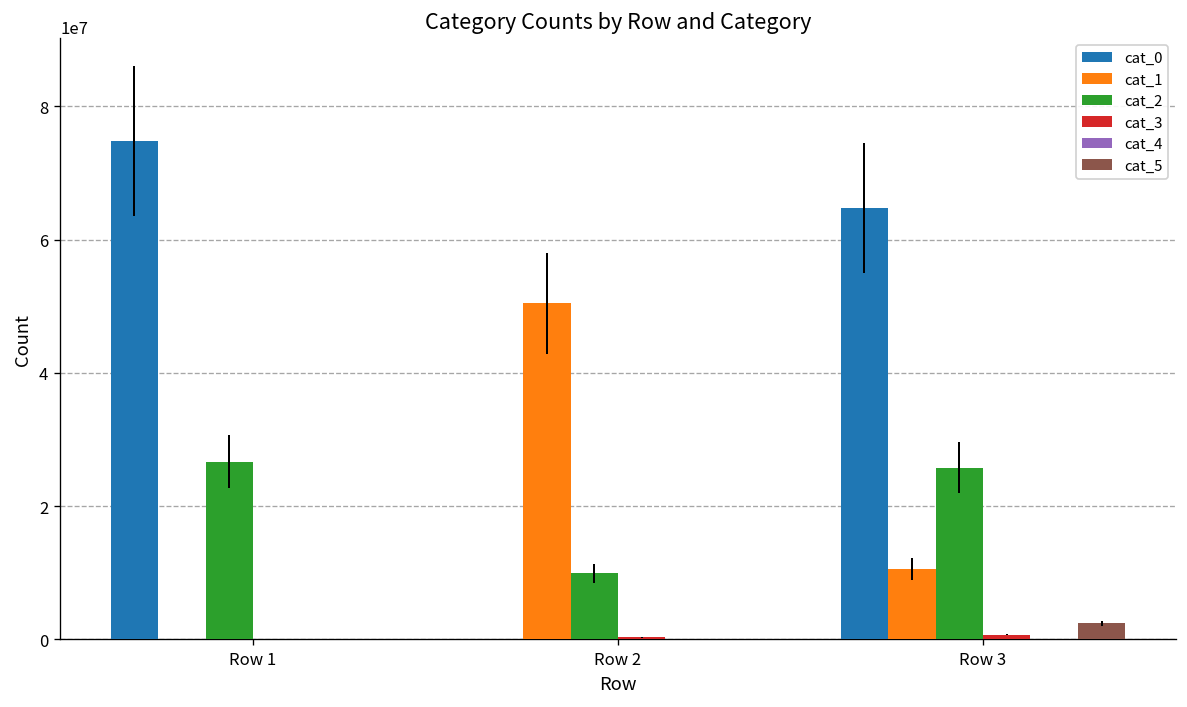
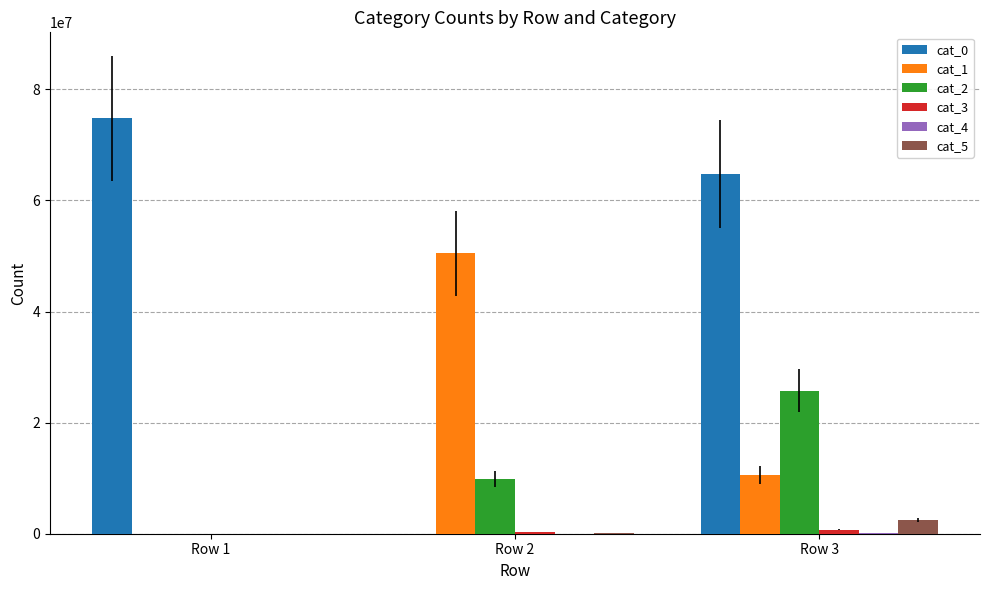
cat_2, Row 1: 27000000 -> 0
